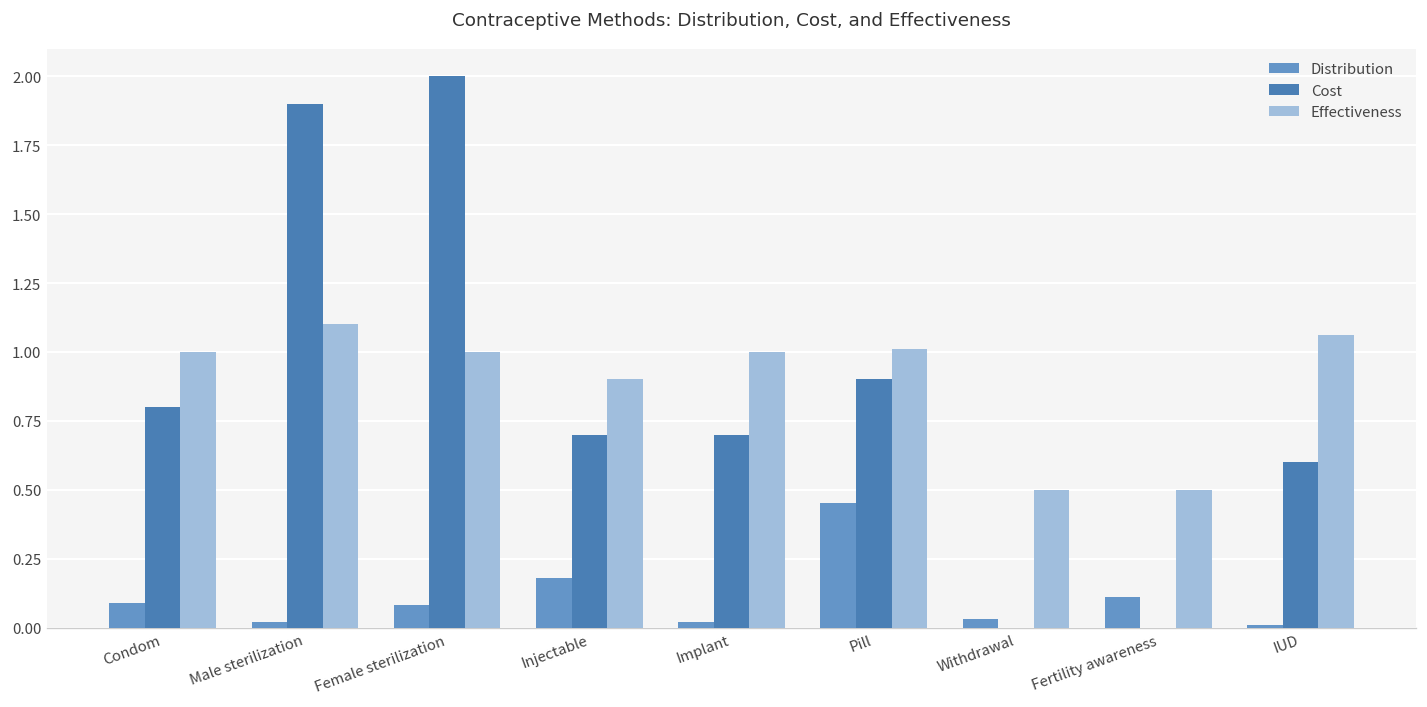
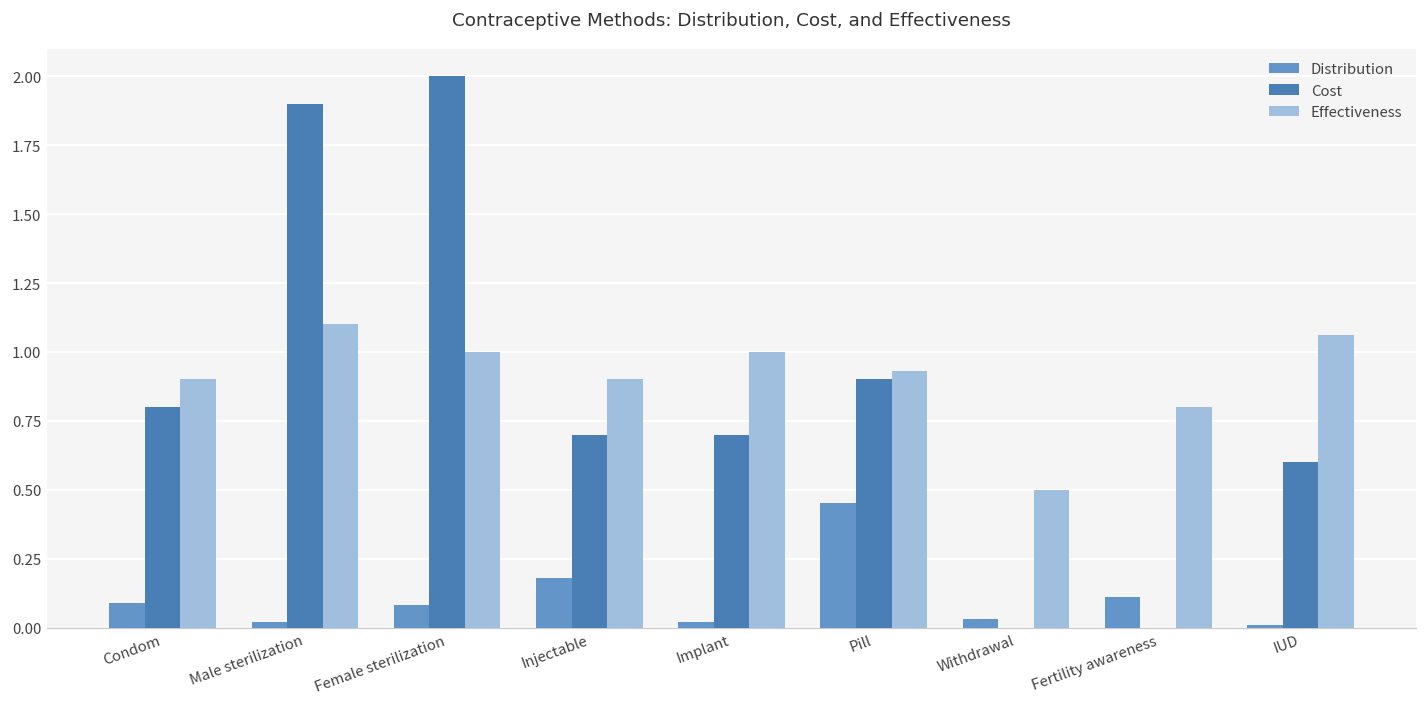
Effectiveness, Condom: 1.0 -> 0.9
Effectiveness, Pill: 1.01 -> 0.93
Effectiveness, Fertility awareness: 0.5 -> 0.8
